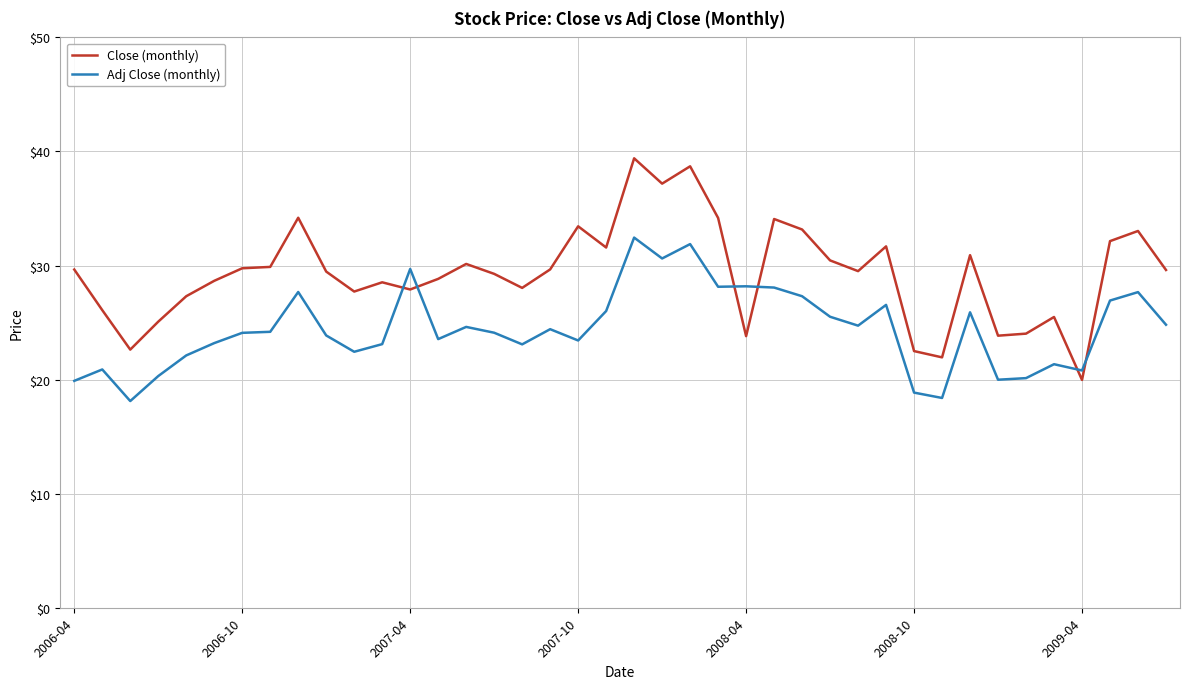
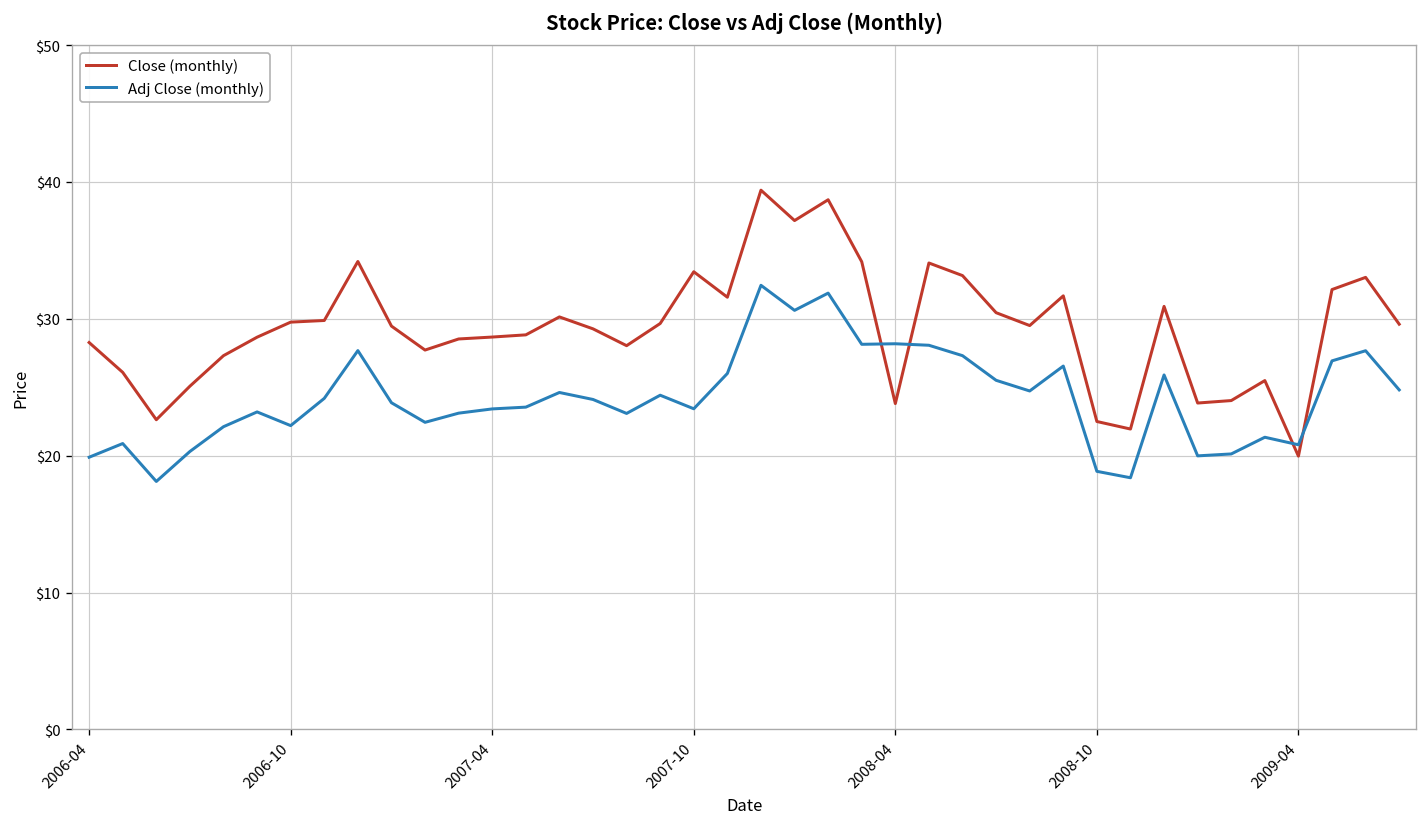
Close (monthly), 2006-04: $29.7 -> $28.3
Adj Close (monthly), 2006-10: $24.1 -> $22.2
Close (monthly), 2007-04: $27.9 -> $28.7
Adj Close (monthly), 2007-04: $29.7 -> $23.4
